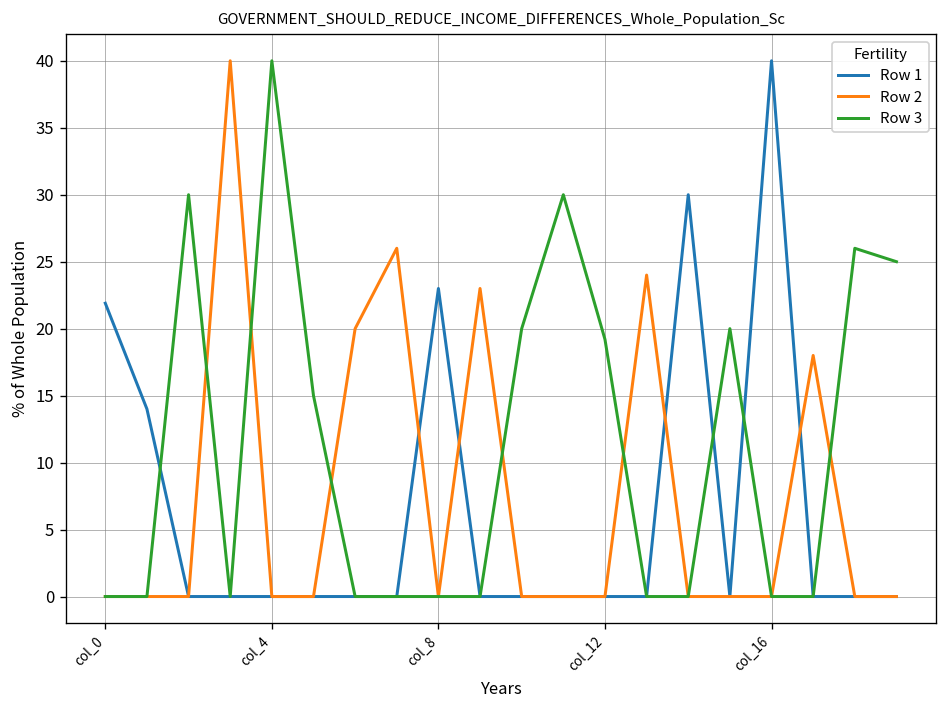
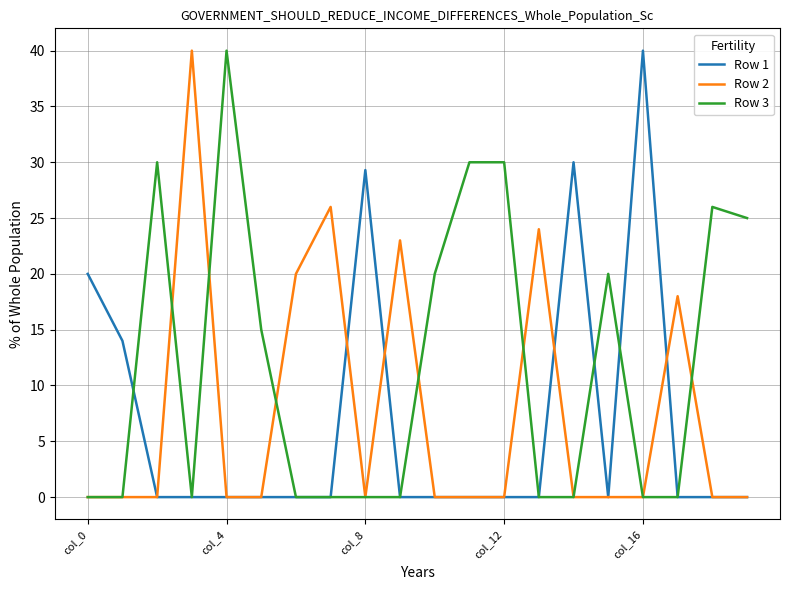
Row 1, col_0: 21.9 -> 20.0
Row 1, col_8: 23.0 -> 29.3
Row 3, col_12: 19.2 -> 30.0
